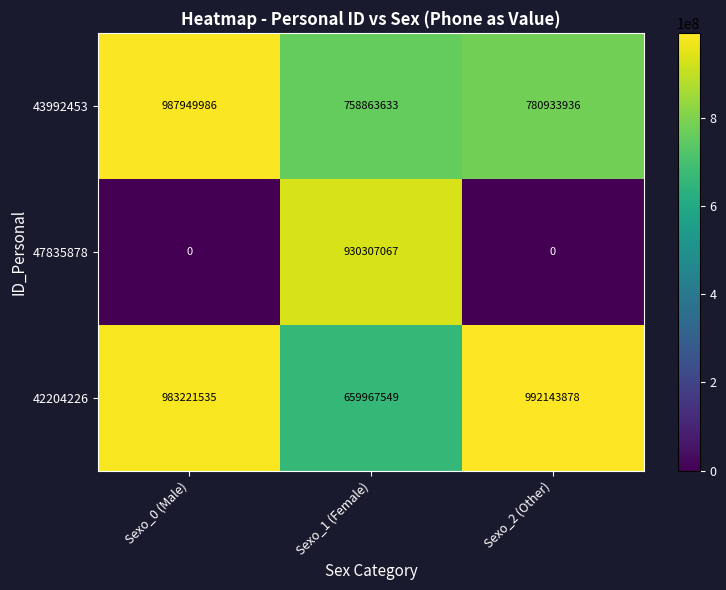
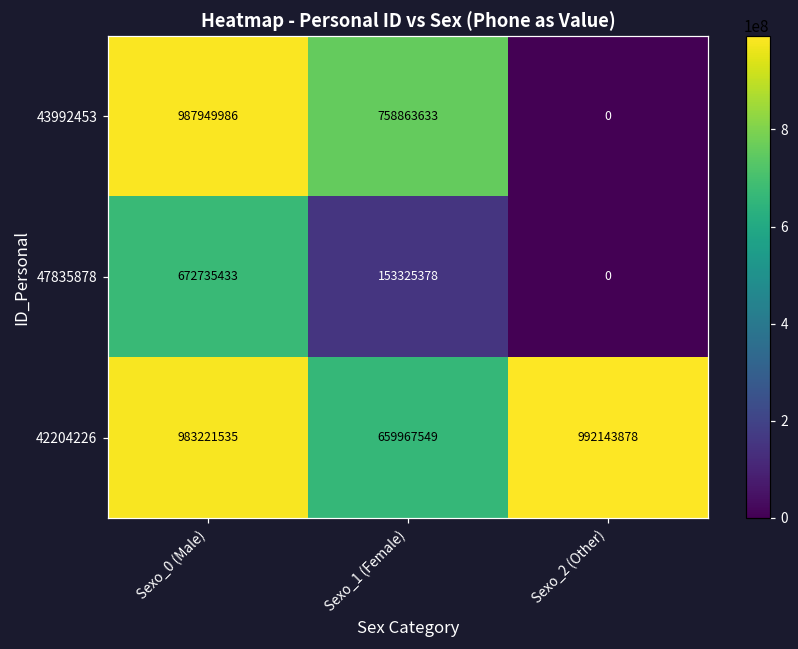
43992453, Sexo_2 (Other): 780933936 -> 0
47835878, Sexo_0 (Male): 0 -> 672735433
47835878, Sexo_1 (Female): 930307067 -> 153325378
